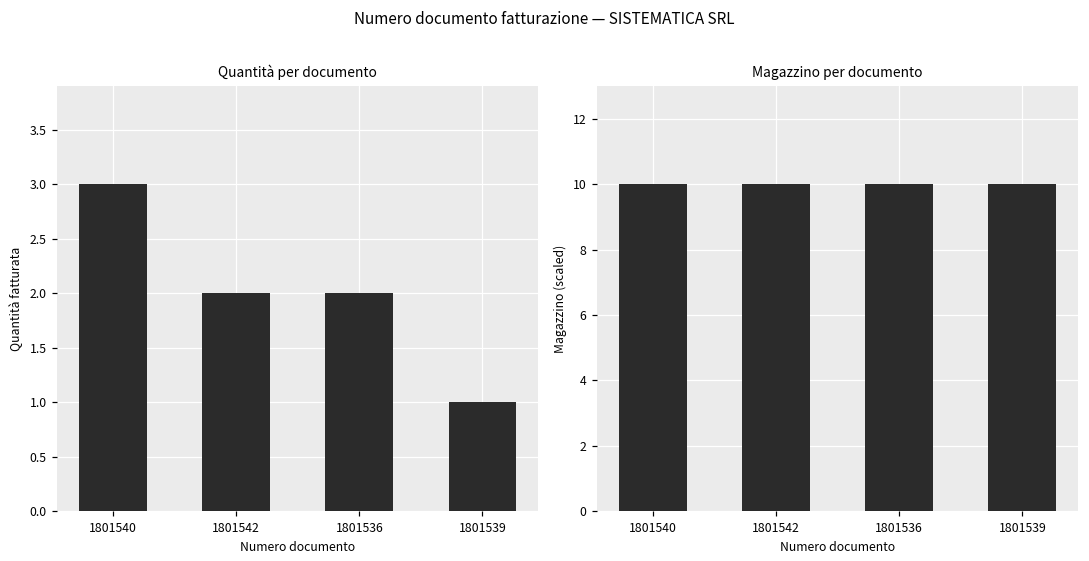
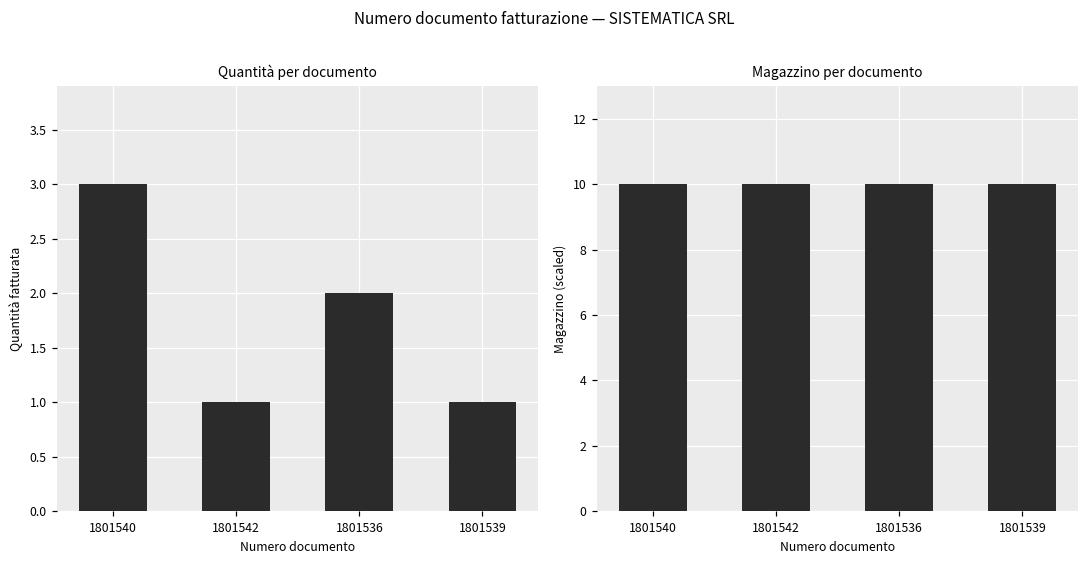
Quantità per documento, 1801542: 2 -> 1
